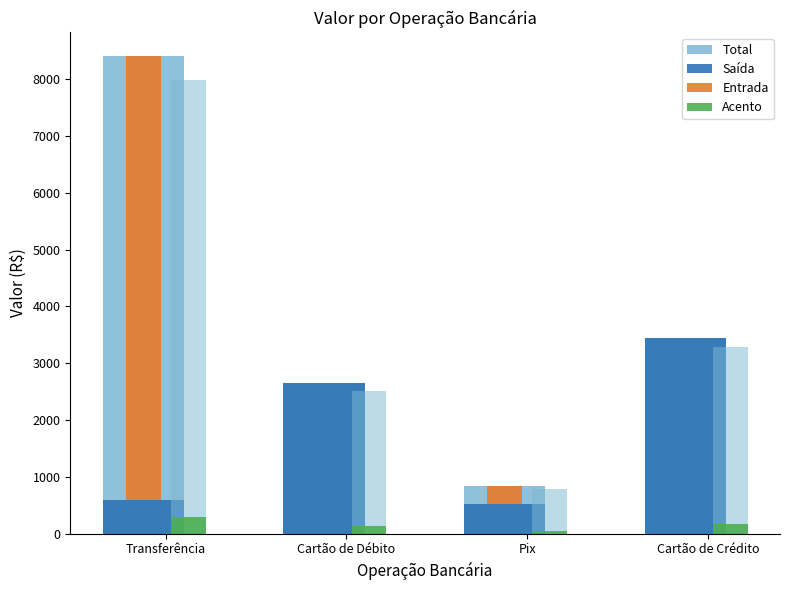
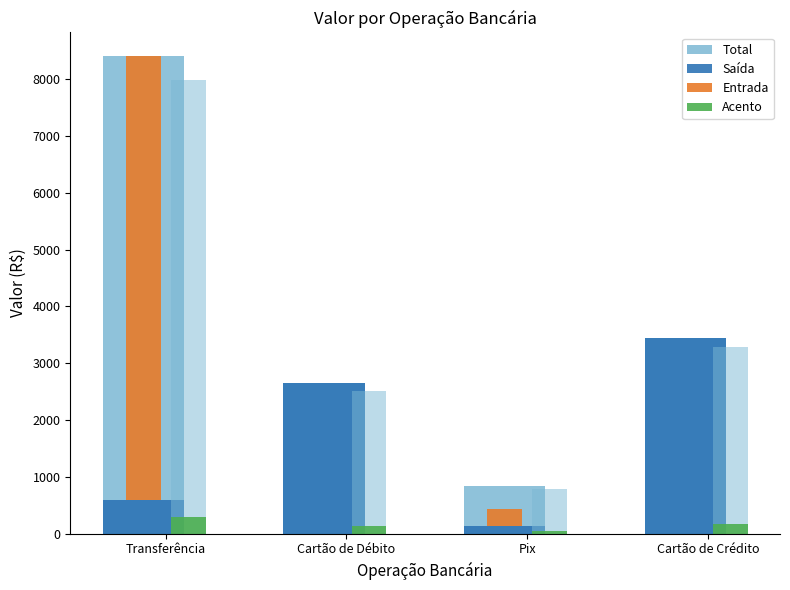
Saída, Pix: 500 -> 100
